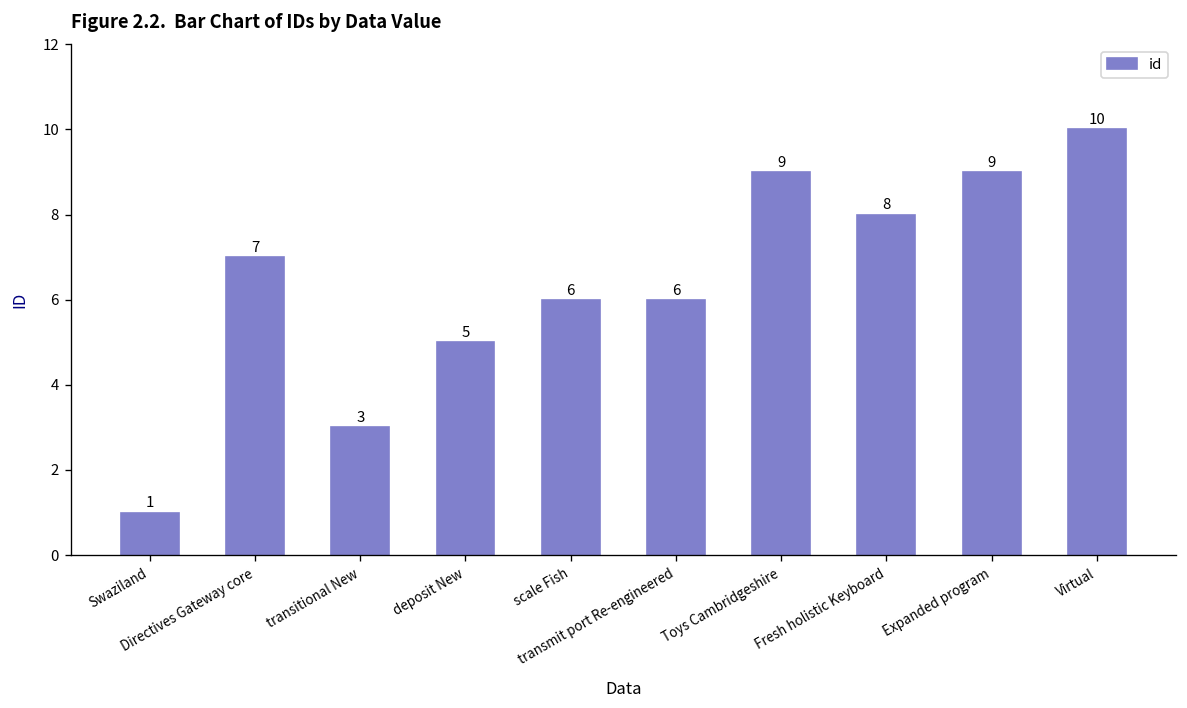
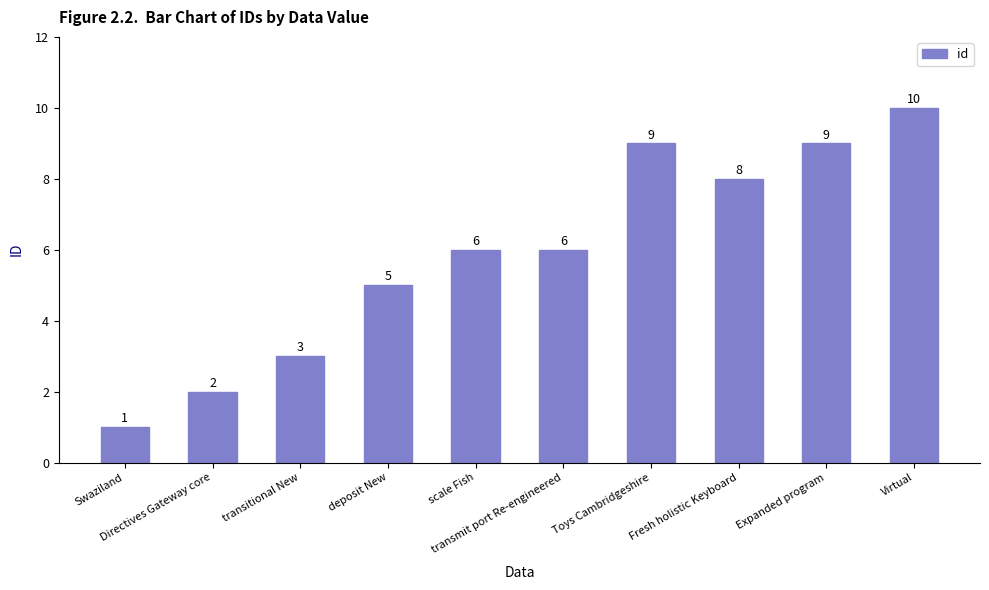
Directives Gateway core: 7 -> 2
